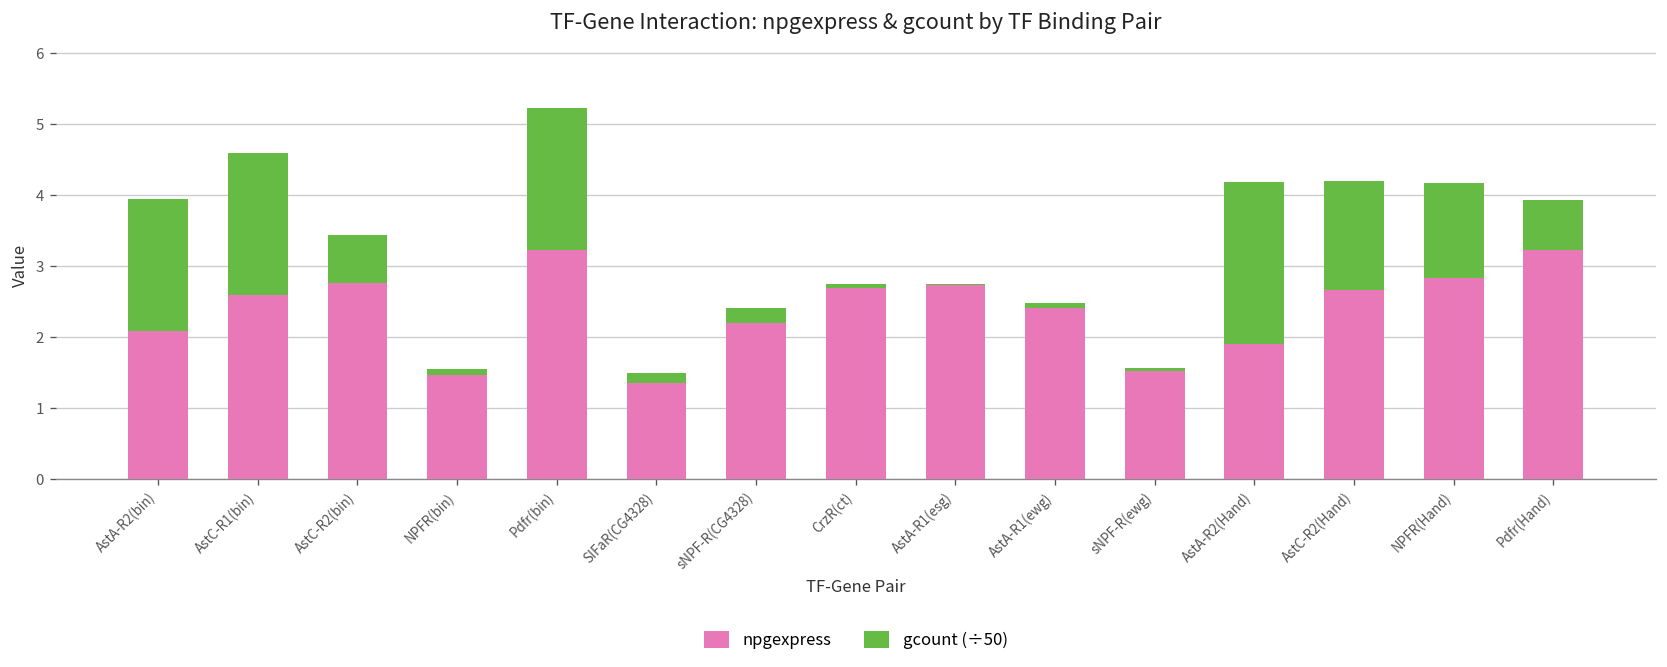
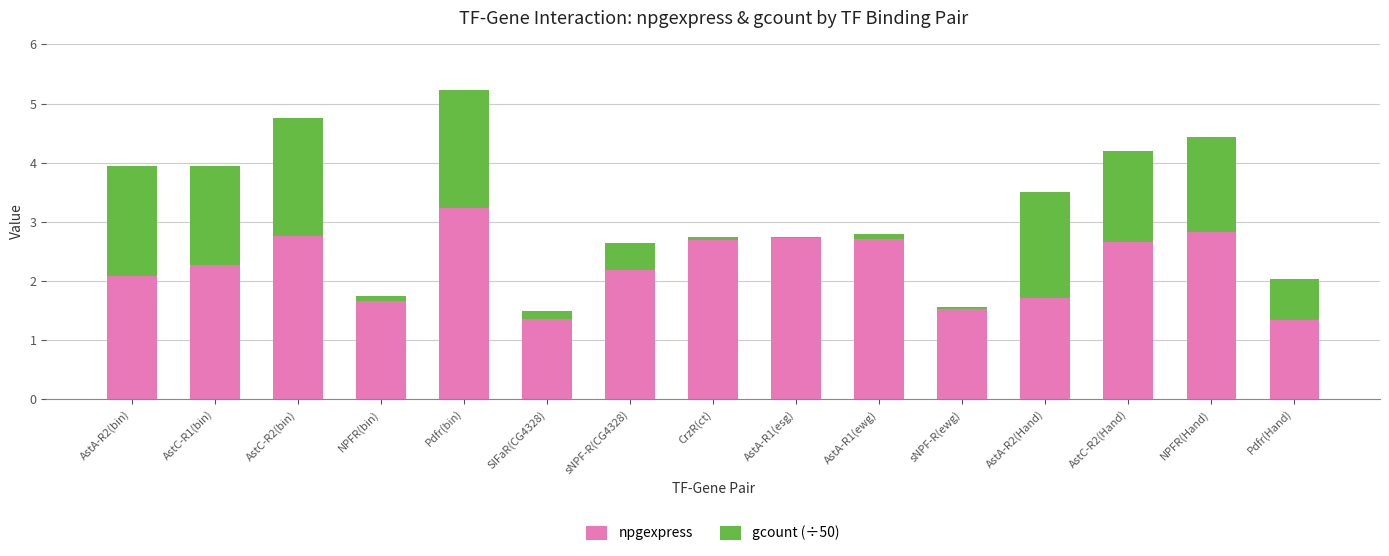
npgexpress, AstC-R1(bin): 2.6 -> 2.3
gcount (÷50), AstC-R1(bin): 2.0 -> 1.7
gcount (÷50), AstC-R2(bin): 0.7 -> 2.0
npgexpress, NPFR(bin): 1.5 -> 1.7
gcount (÷50), sNPF-R(CG4328): 0.2 -> 0.5
npgexpress, AstA-R1(ewg): 2.4 -> 2.7
npgexpress, AstA-R2(Hand): 1.9 -> 1.7
gcount (÷50), AstA-R2(Hand): 2.3 -> 1.8
gcount (÷50), NPFR(Hand): 1.3 -> 1.6
npgexpress, Pdfr(Hand): 3.2 -> 1.3
